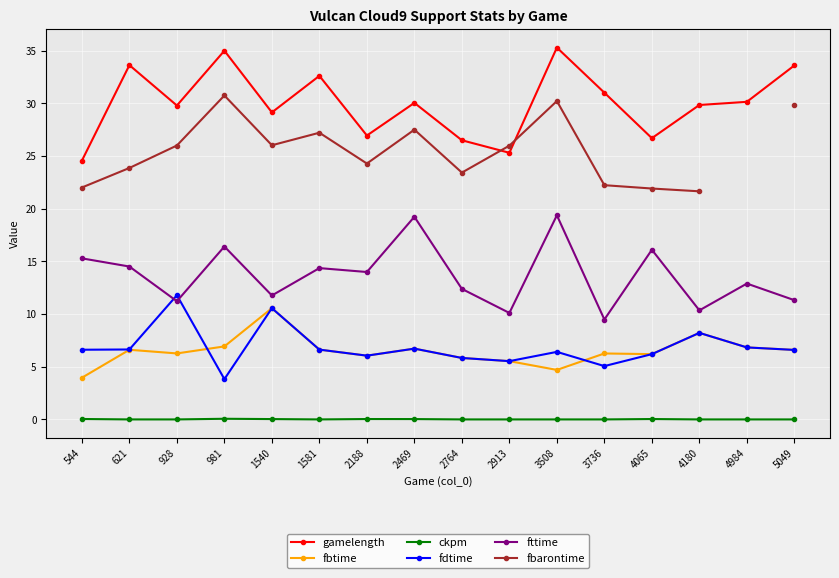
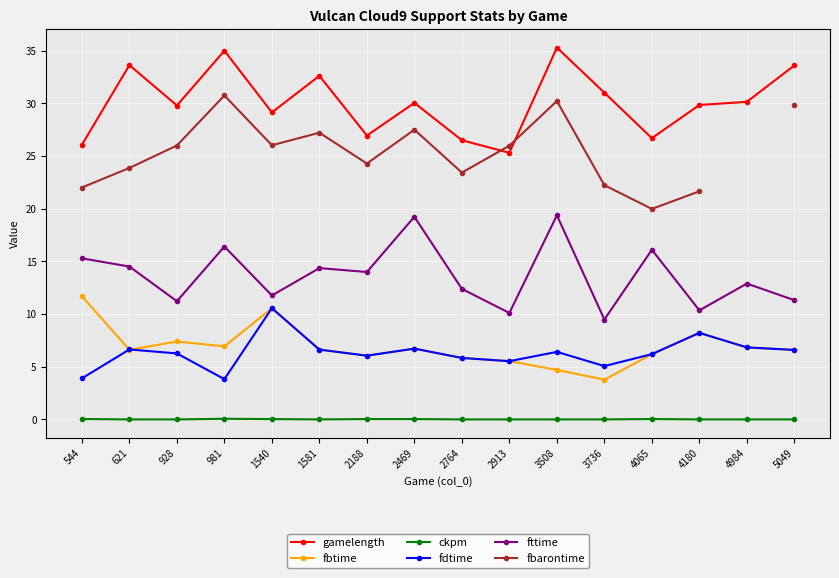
gamelength, 544: 24.6 -> 26.1
fbtime, 544: 4.0 -> 11.7
fdtime, 544: 6.6 -> 3.9
fbtime, 928: 6.3 -> 7.4
fdtime, 928: 11.8 -> 6.3
fbtime, 3736: 6.3 -> 3.8
fbarontime, 4065: 21.9 -> 20.0
